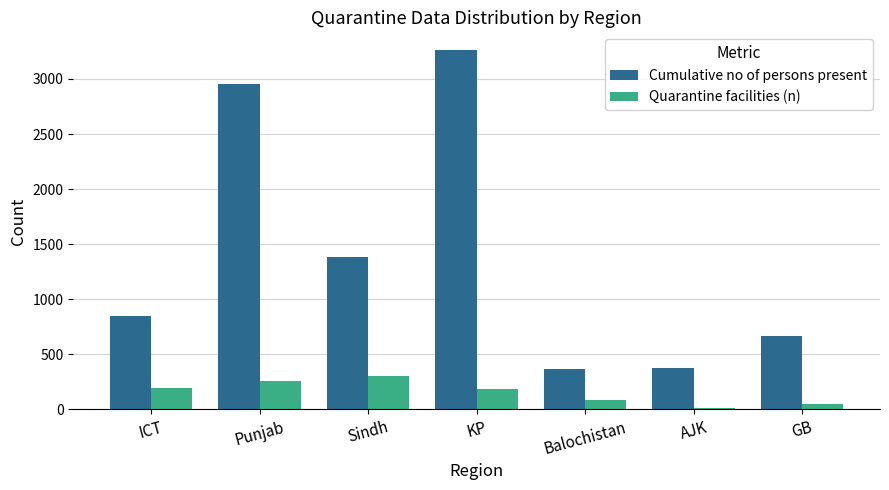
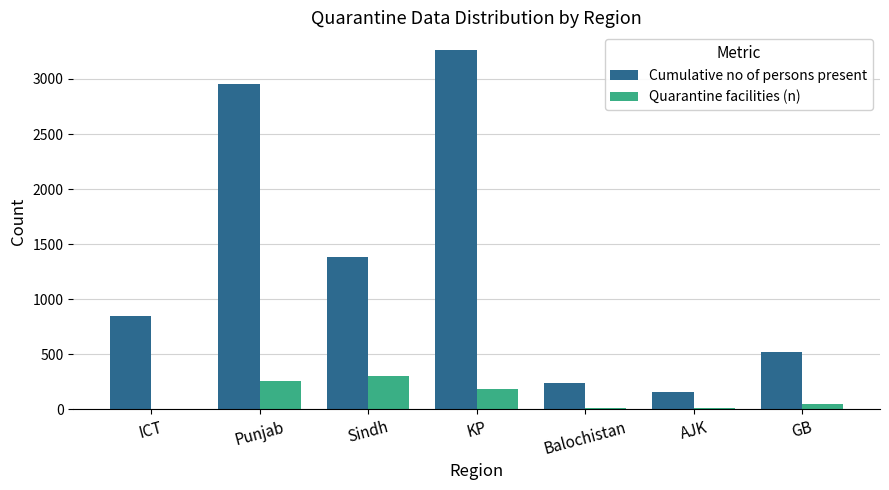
Quarantine facilities (n), ICT: 190 -> 0
Cumulative no of persons present, Balochistan: 370 -> 240
Quarantine facilities (n), Balochistan: 80 -> 10
Cumulative no of persons present, AJK: 370 -> 160
Cumulative no of persons present, GB: 670 -> 530
